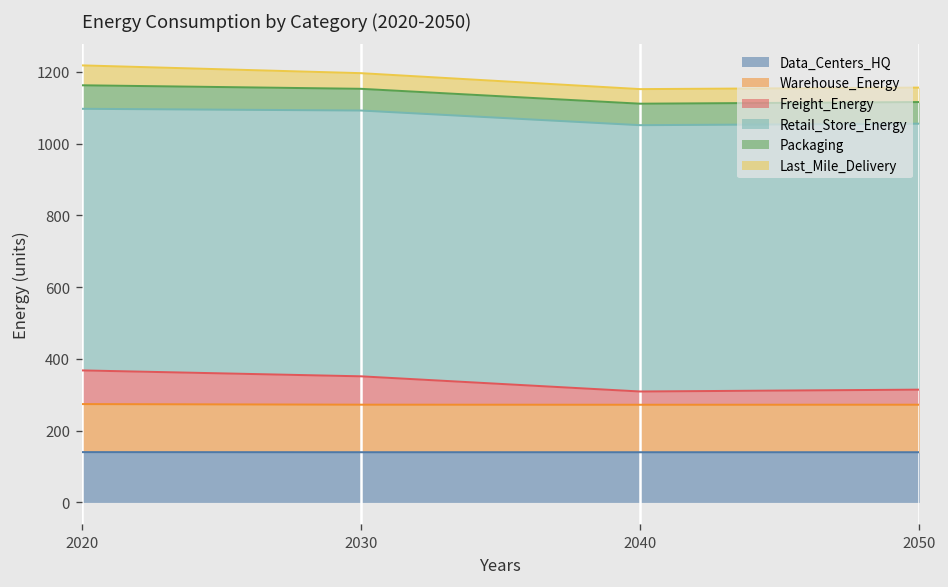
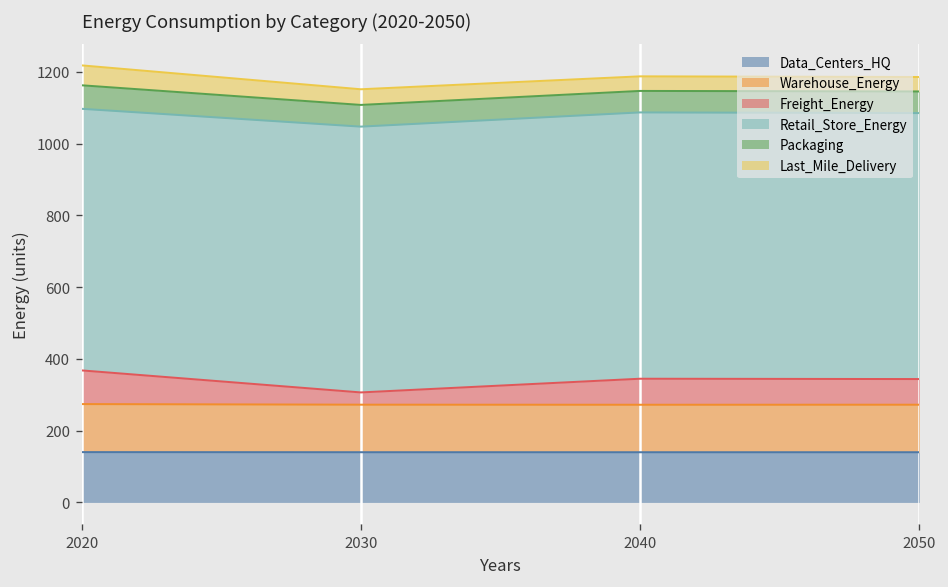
Freight_Energy, 2030: 80 -> 30
Freight_Energy, 2040: 40 -> 70
Freight_Energy, 2050: 40 -> 70
